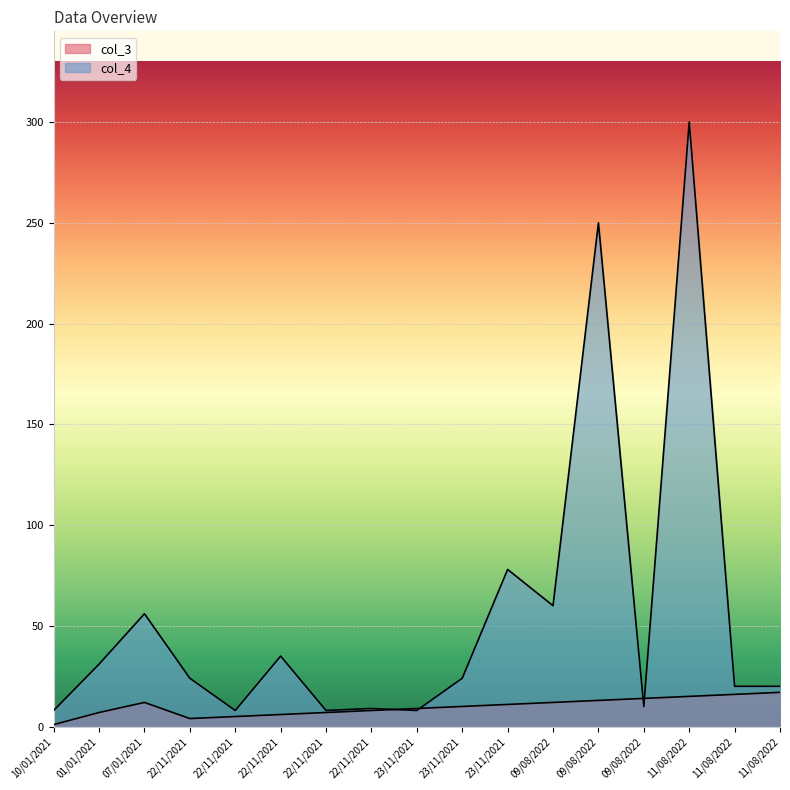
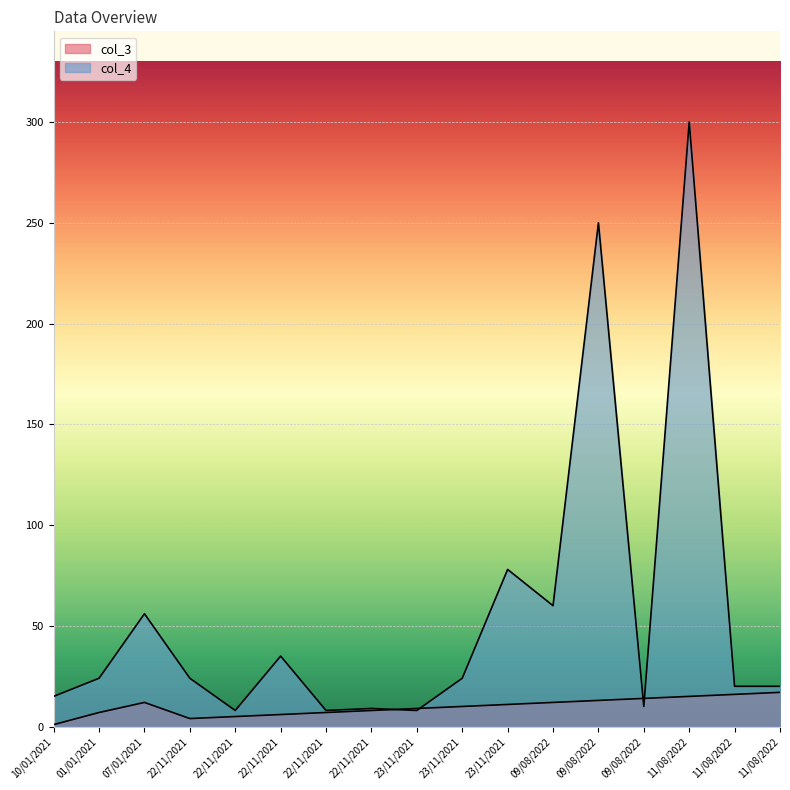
col_4, 10/01/2021: 8 -> 15
col_4, 01/01/2021: 31 -> 24
